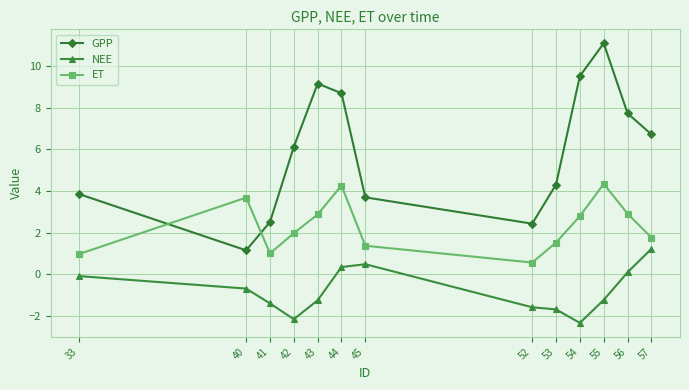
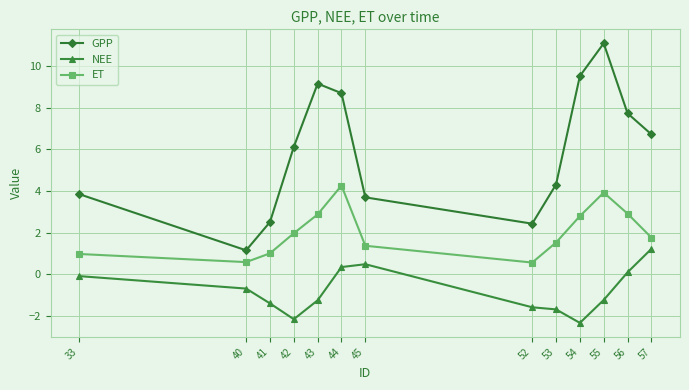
ET, 40: 3.7 -> 0.6
ET, 55: 4.3 -> 3.9
